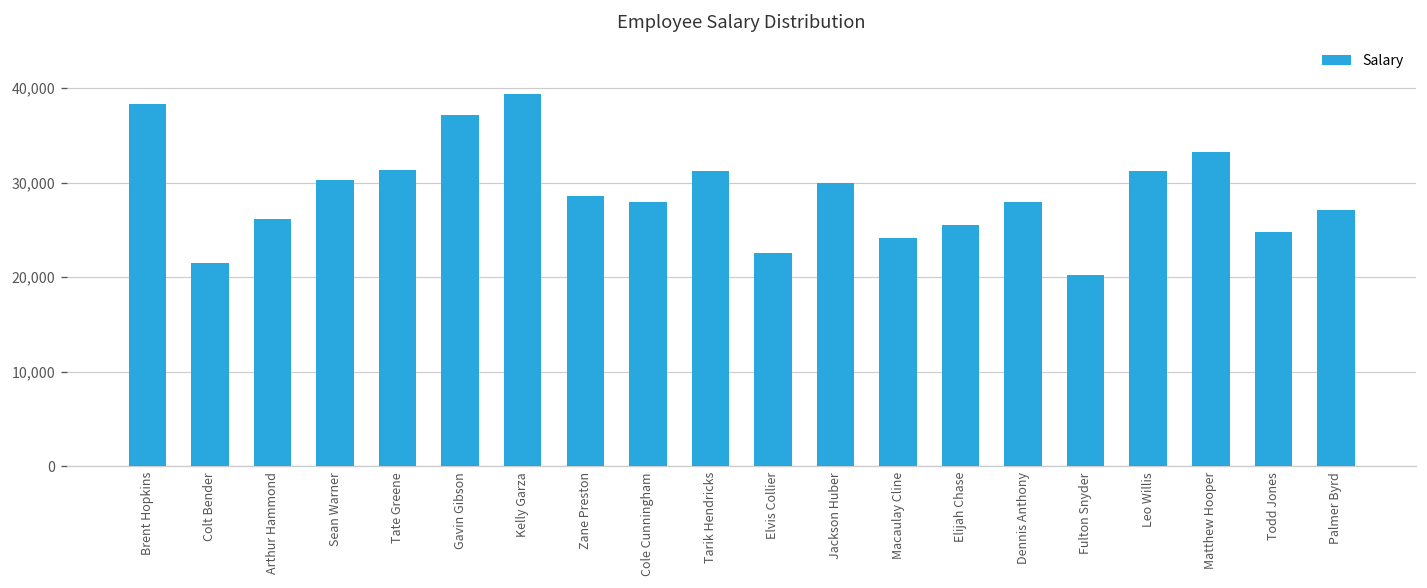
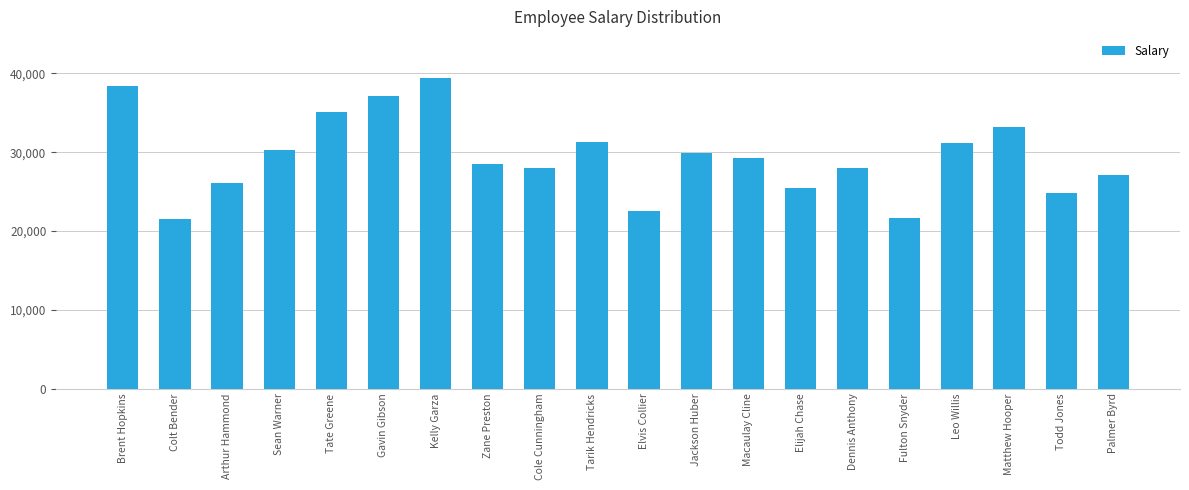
Tate Greene: 31,000 -> 35,000
Macaulay Cline: 24,000 -> 29,000
Fulton Snyder: 20,000 -> 22,000
